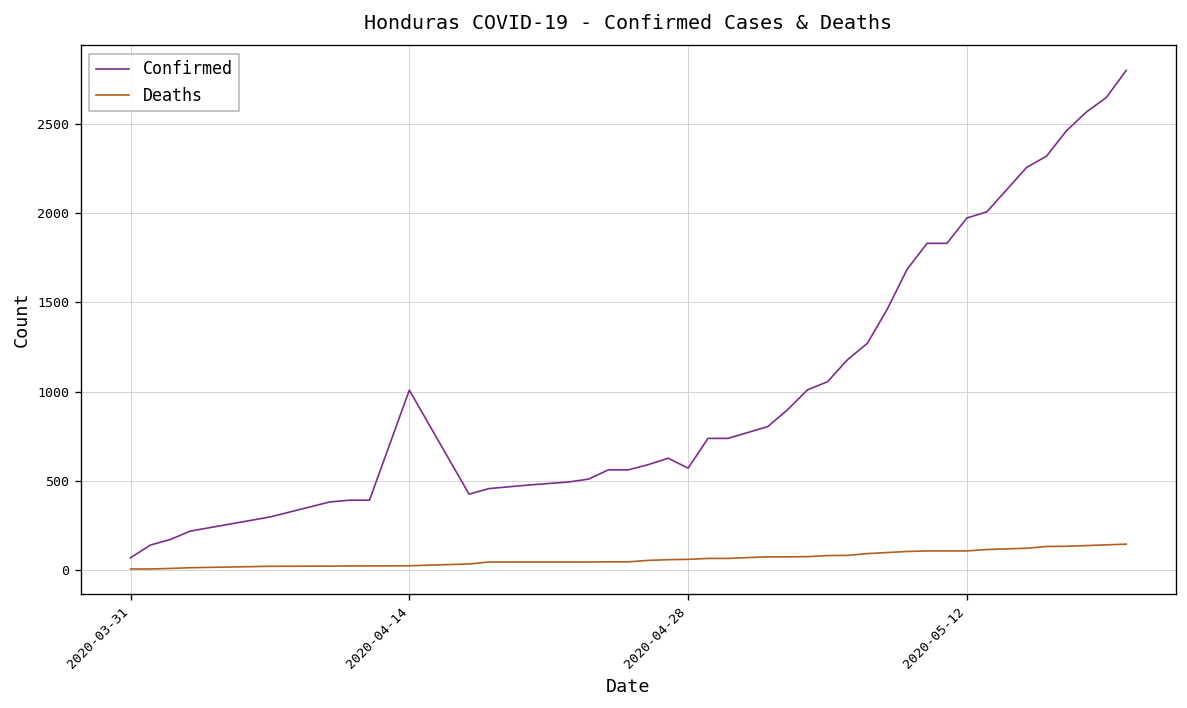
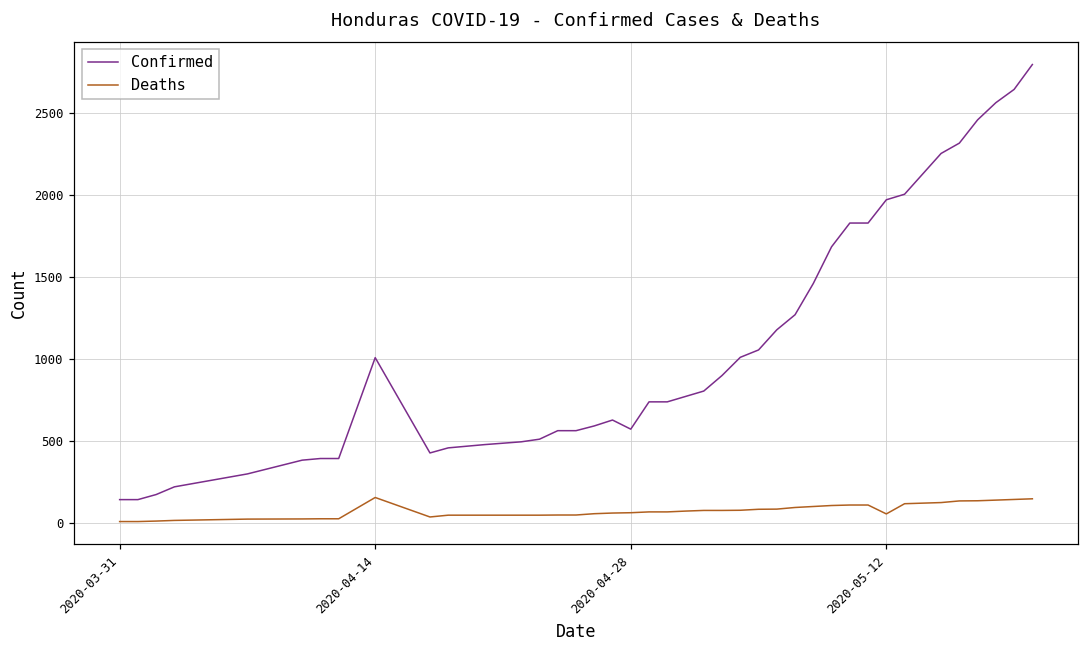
Confirmed, 2020-03-31: 70 -> 140
Deaths, 2020-04-14: 30 -> 150
Deaths, 2020-05-12: 110 -> 50
